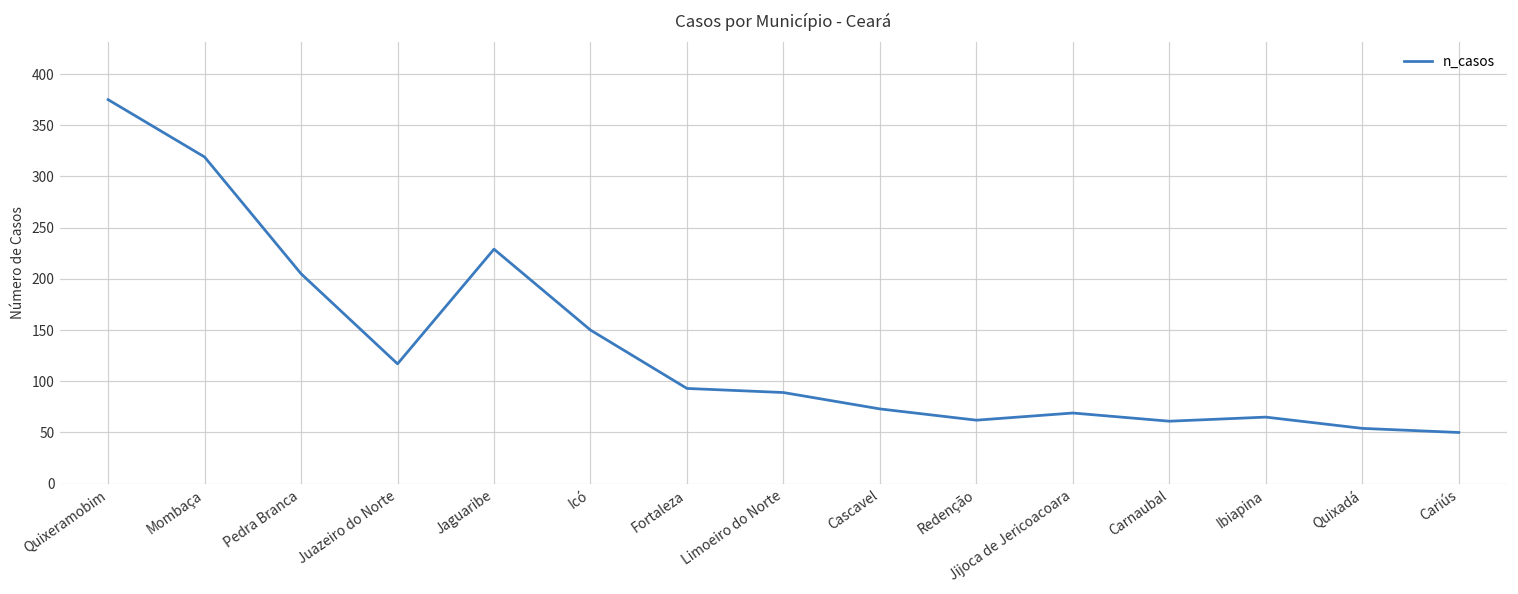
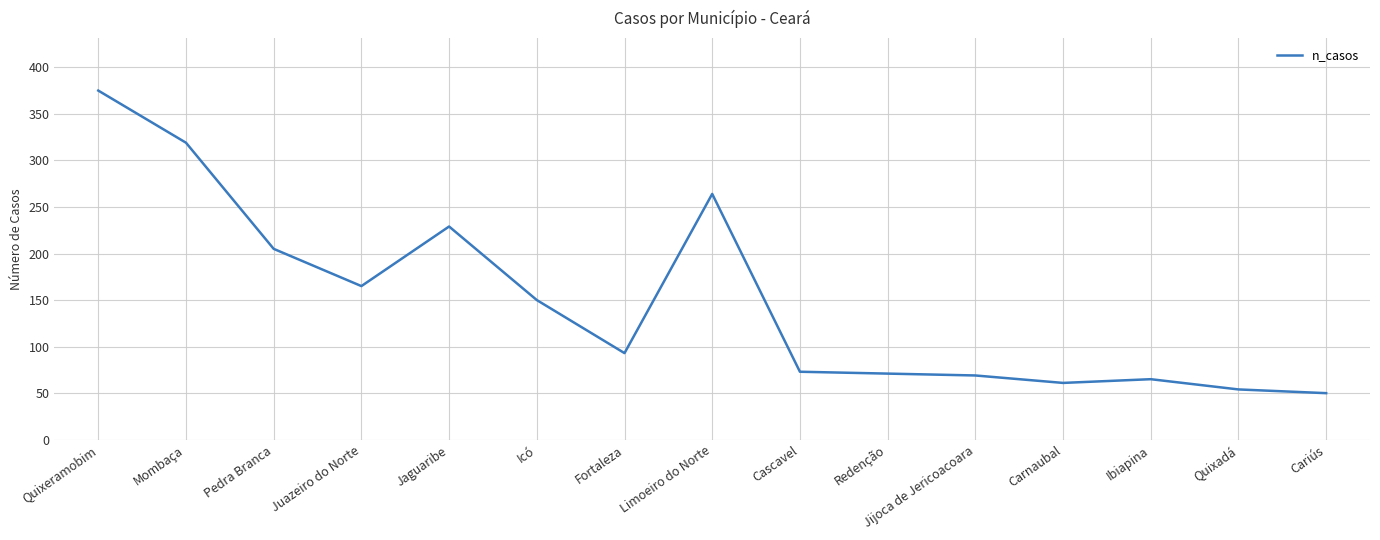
Juazeiro do Norte: 120 -> 170
Limoeiro do Norte: 90 -> 260
Redenção: 60 -> 70
